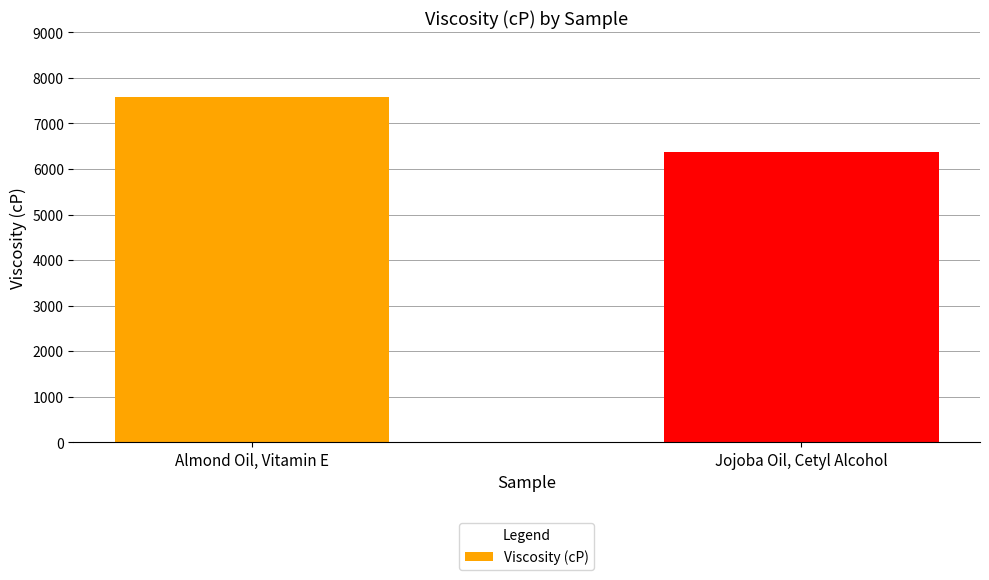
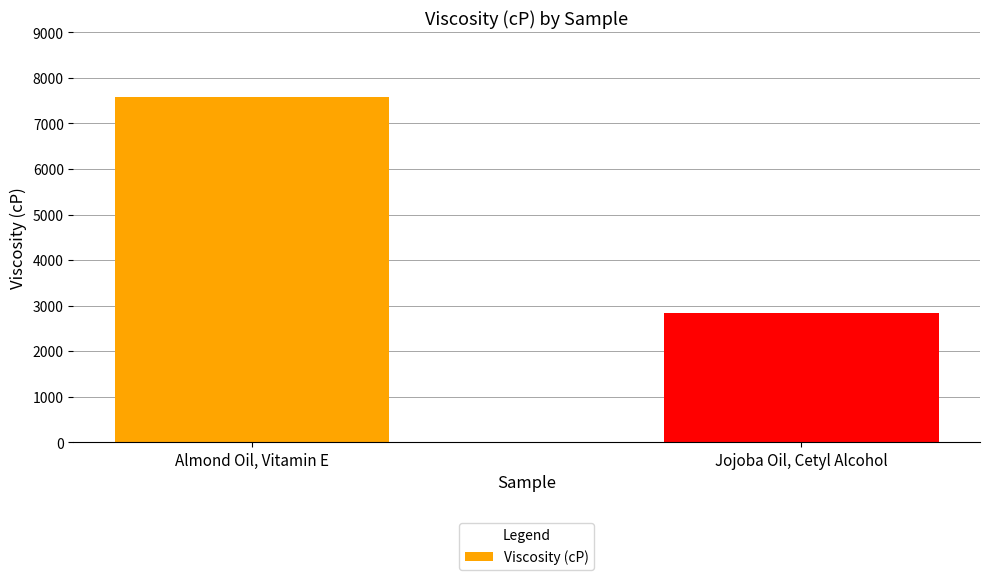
Jojoba Oil, Cetyl Alcohol: 6400 -> 2800
